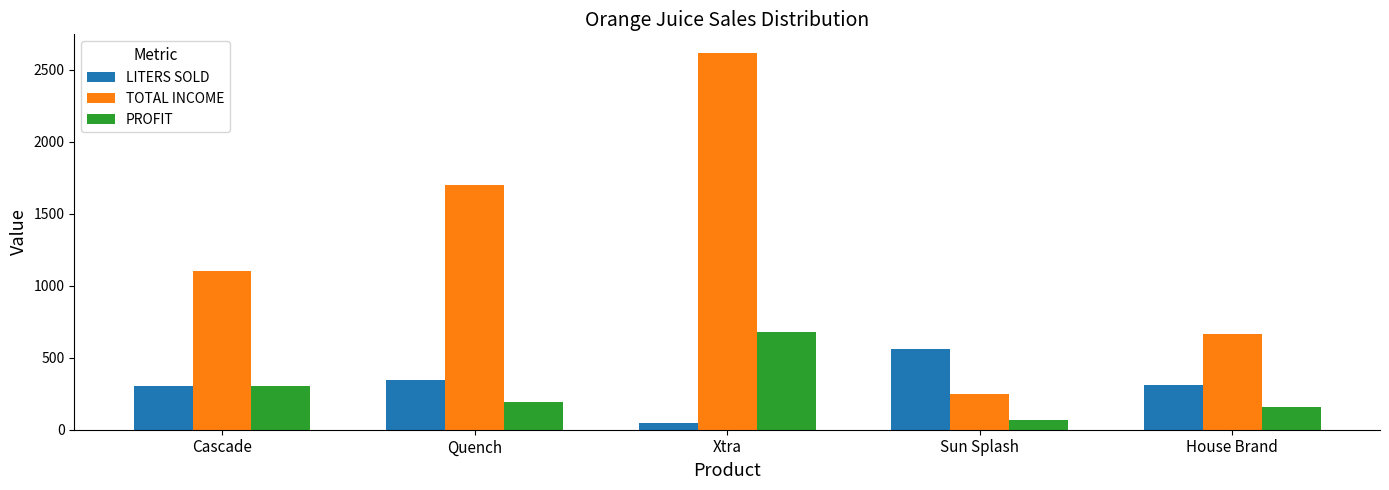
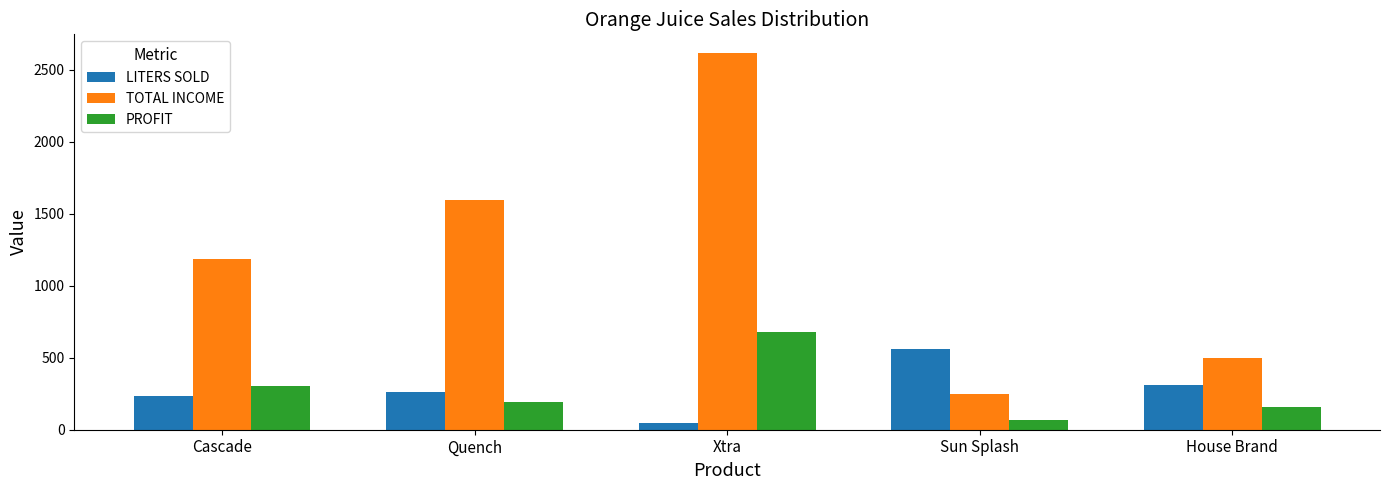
LITERS SOLD, Cascade: 300 -> 230
TOTAL INCOME, Cascade: 1100 -> 1180
LITERS SOLD, Quench: 350 -> 260
TOTAL INCOME, Quench: 1700 -> 1600
TOTAL INCOME, House Brand: 660 -> 500
